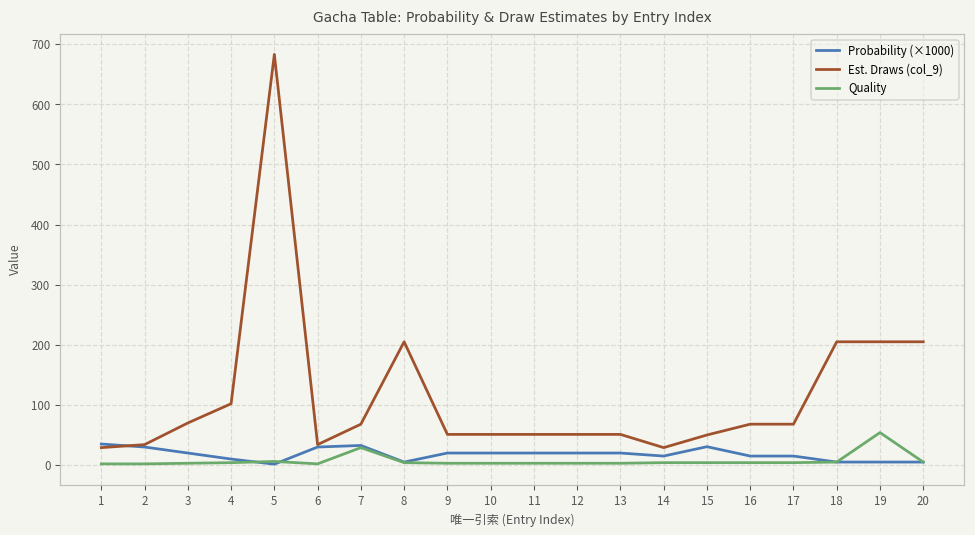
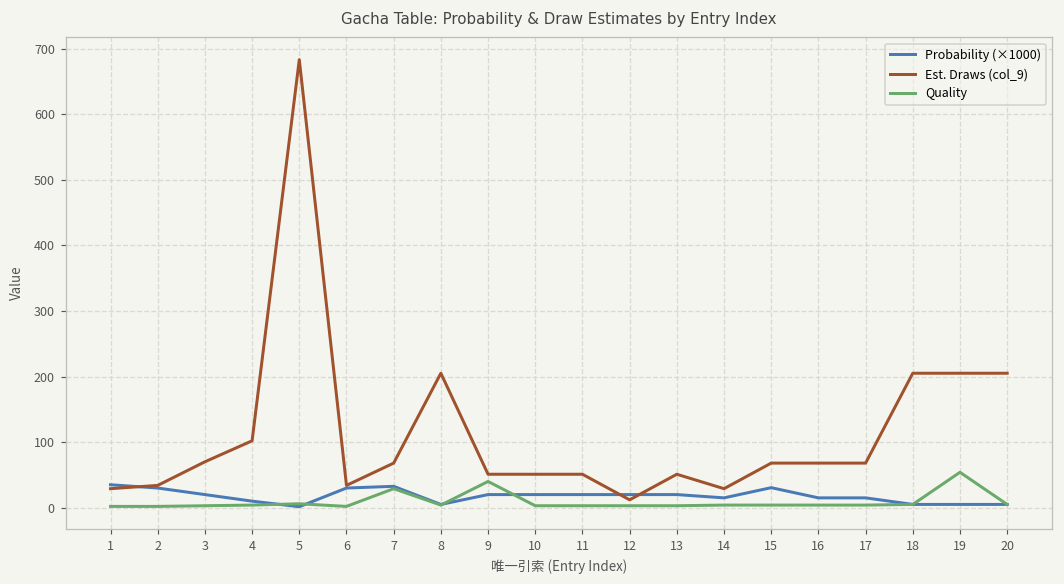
Quality, 9: 0 -> 40
Est. Draws (col_9), 12: 50 -> 10
Est. Draws (col_9), 15: 50 -> 70
